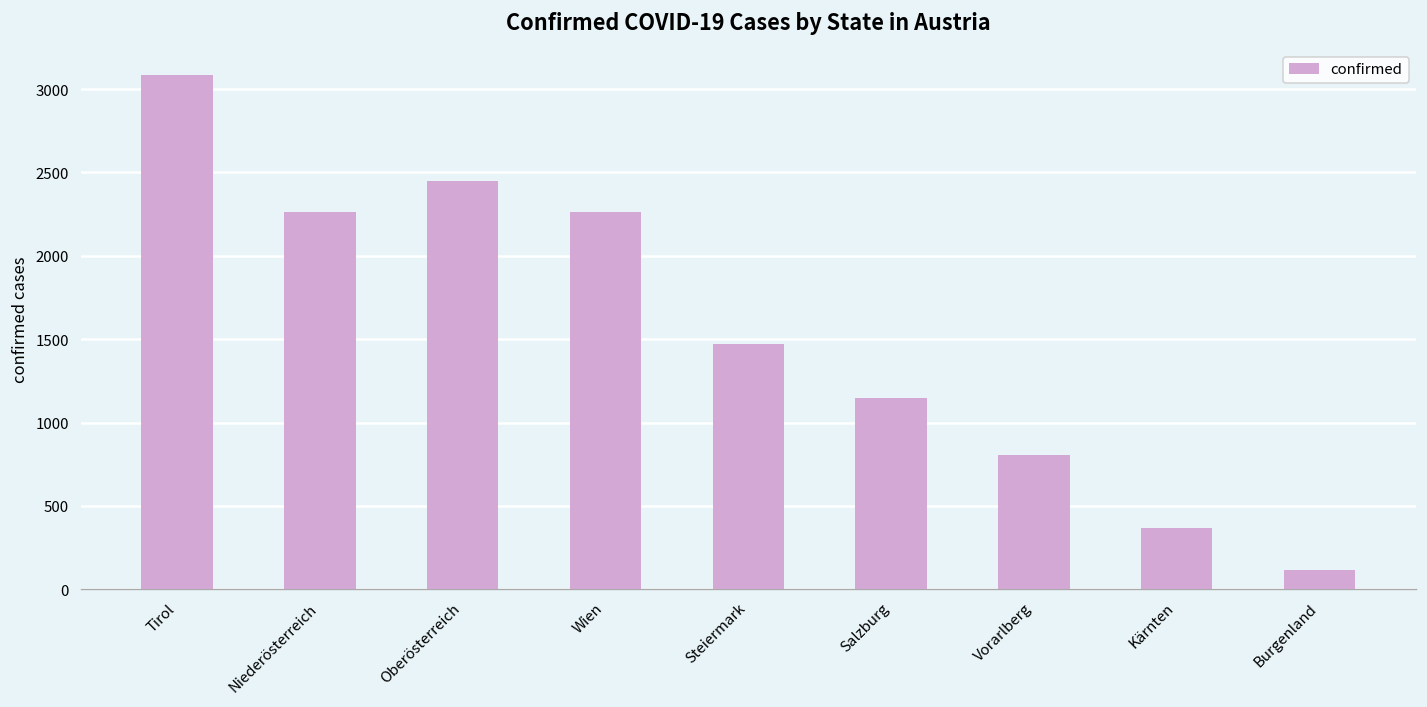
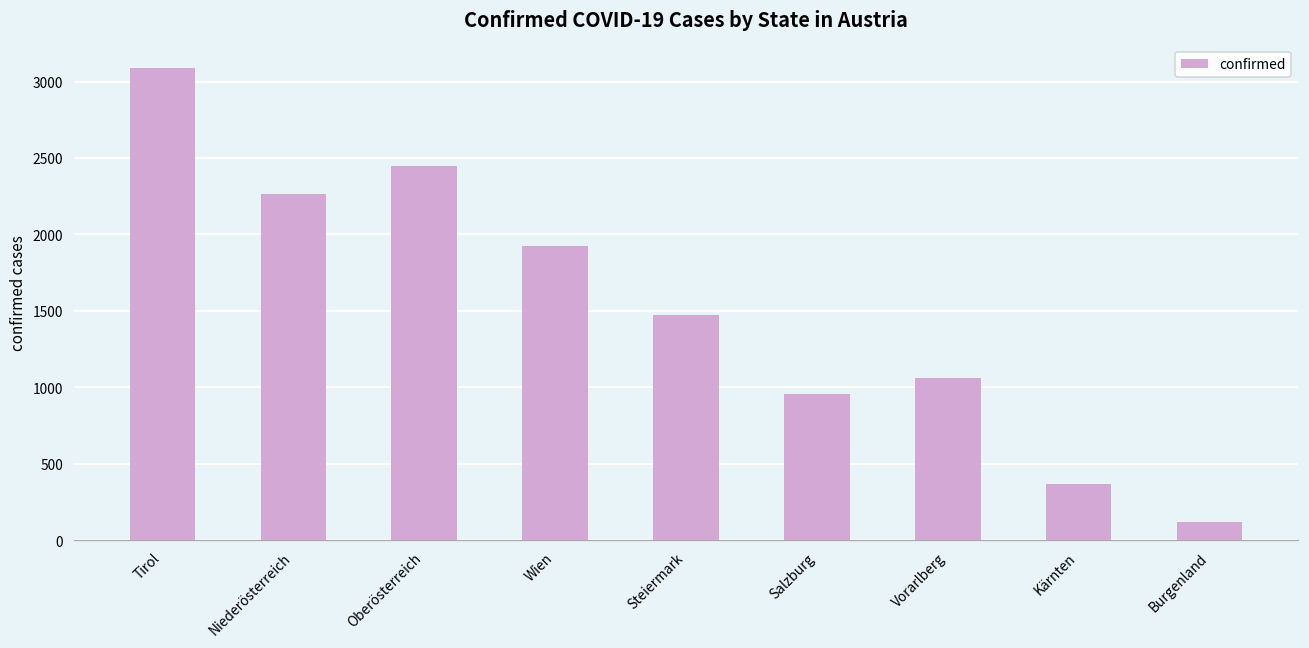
Wien: 2260 -> 1920
Salzburg: 1150 -> 960
Vorarlberg: 810 -> 1060
